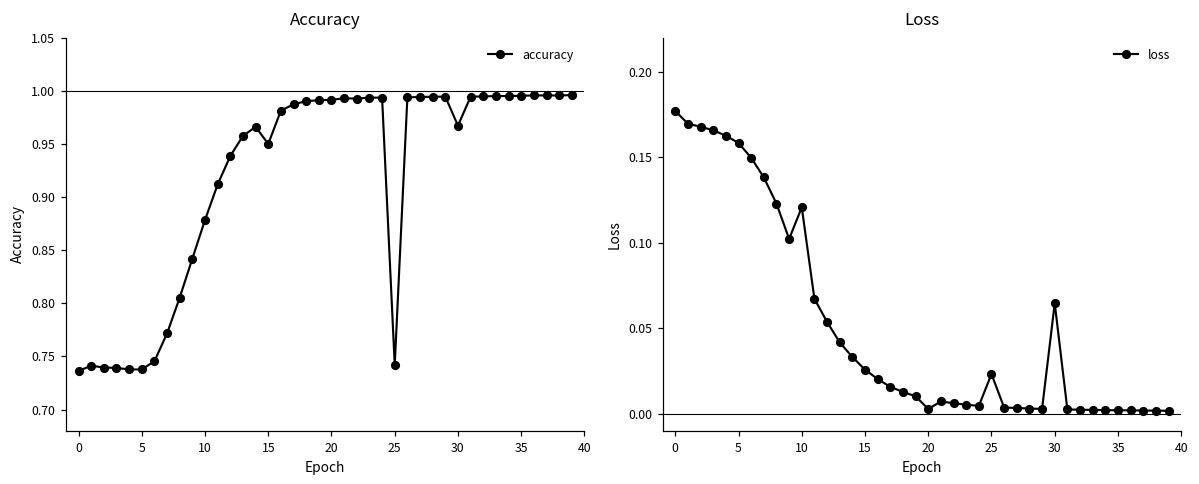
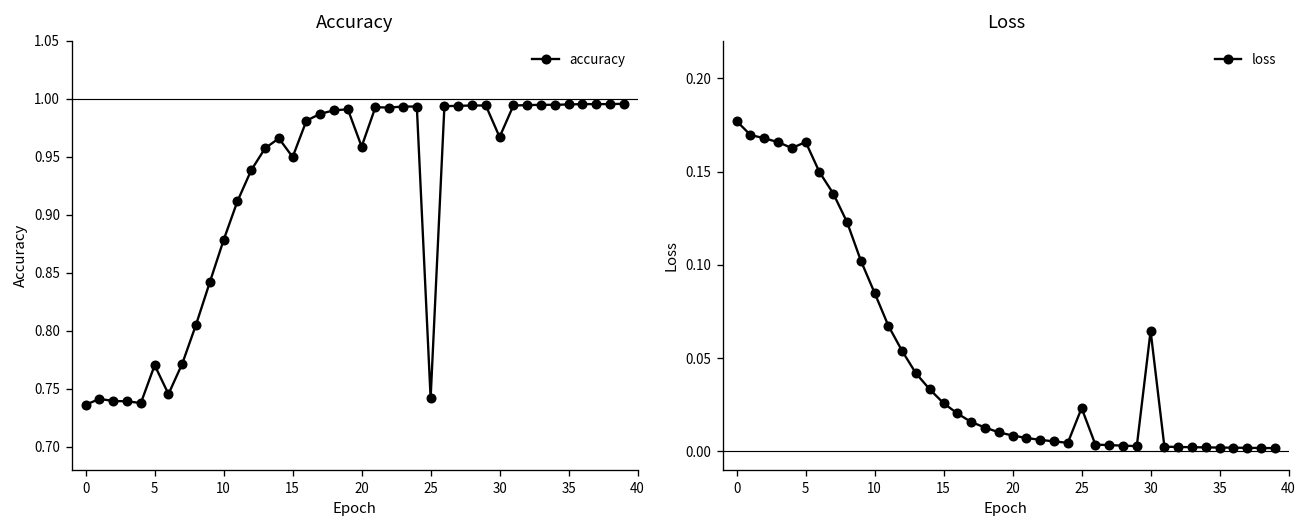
Accuracy, 5: 0.74 -> 0.77
Accuracy, 20: 0.99 -> 0.96
Loss, 5: 0.158 -> 0.166
Loss, 10: 0.121 -> 0.085
Loss, 20: 0.003 -> 0.009
